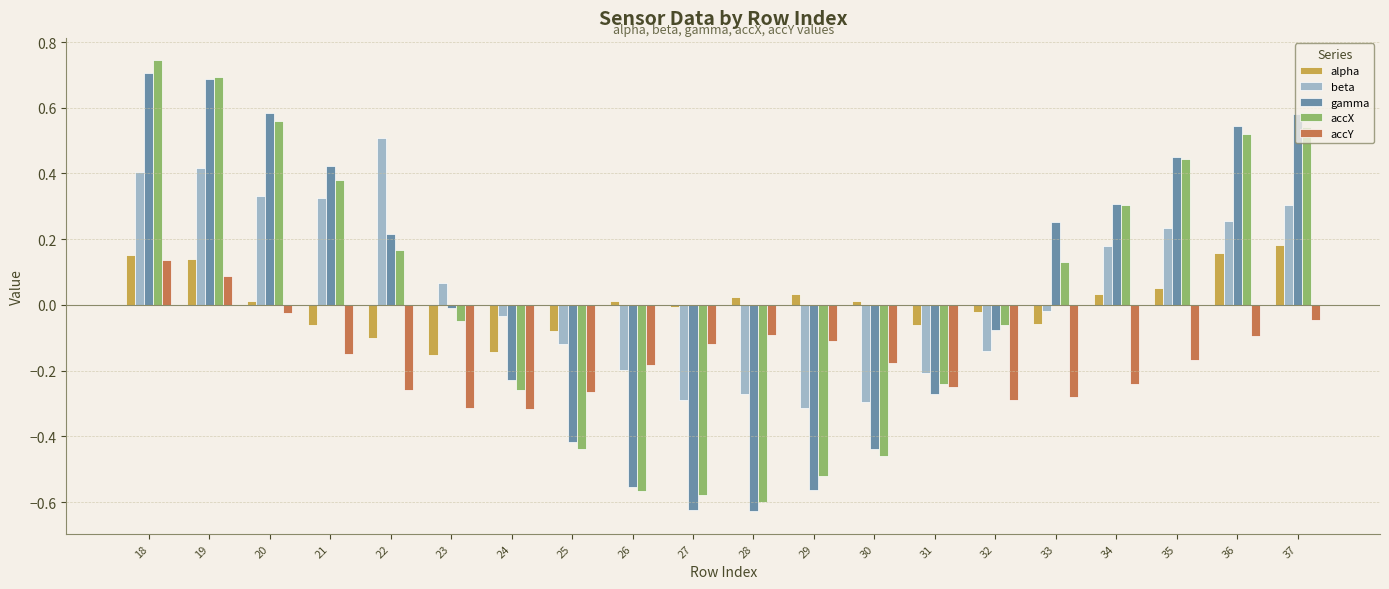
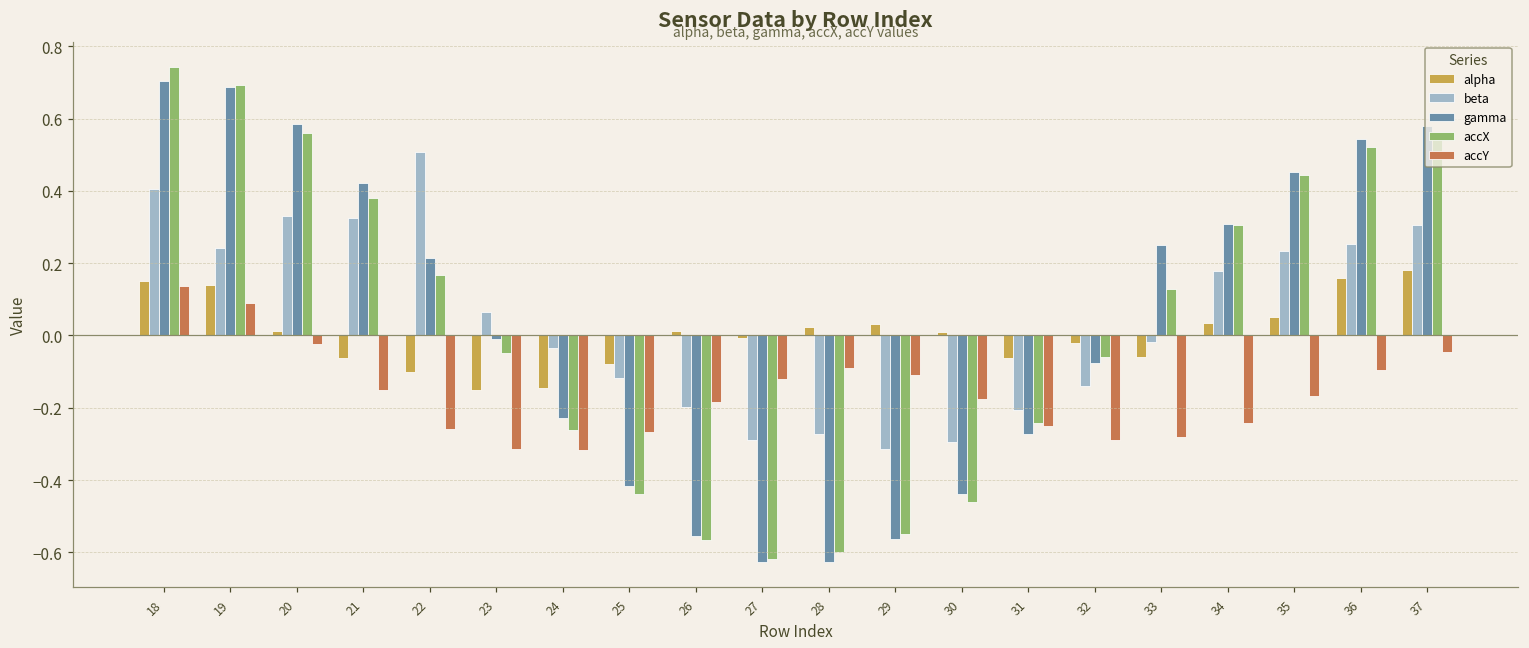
beta, 19: 0.42 -> 0.24
accX, 27: -0.58 -> -0.62
accX, 29: -0.52 -> -0.55
